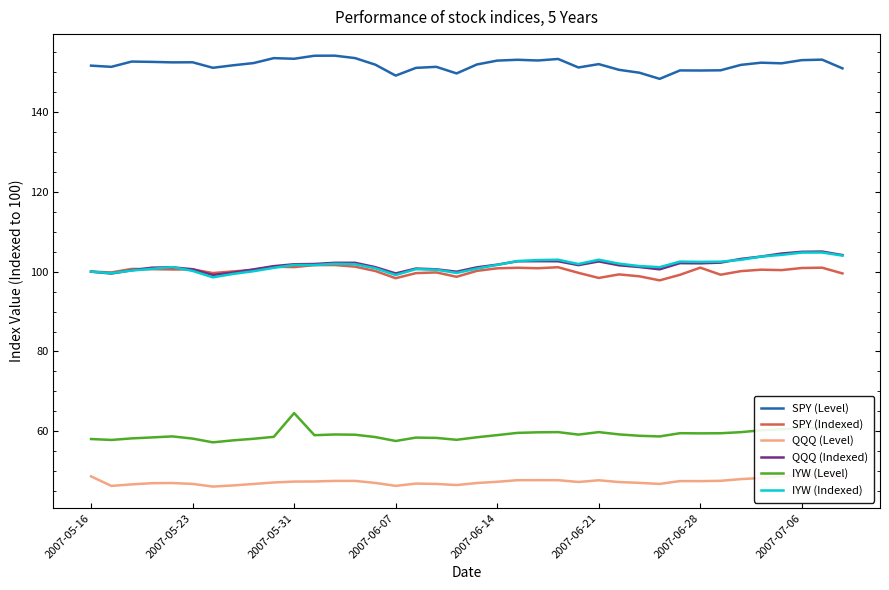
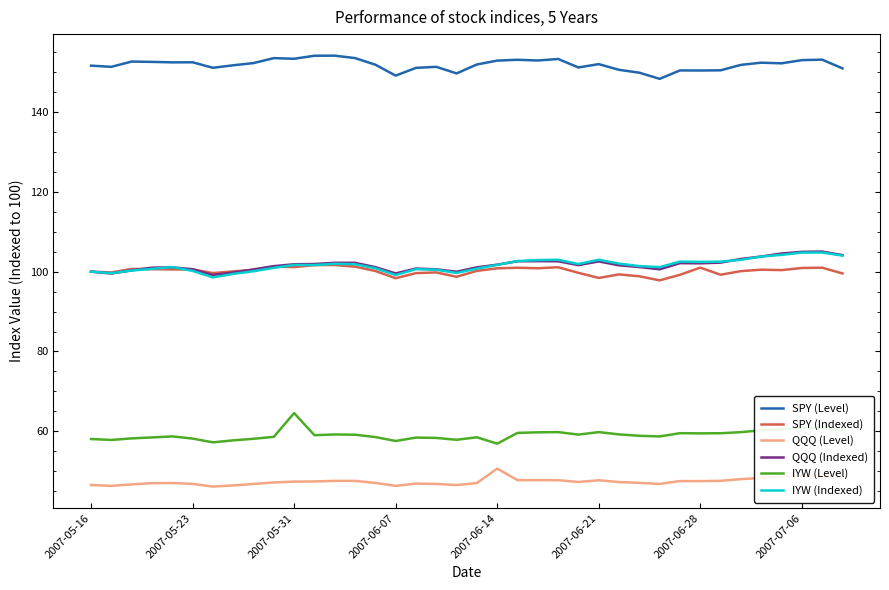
QQQ (Level), 2007-05-16: 49 -> 47
QQQ (Level), 2007-06-14: 47 -> 51
IYW (Level), 2007-06-14: 59 -> 57
